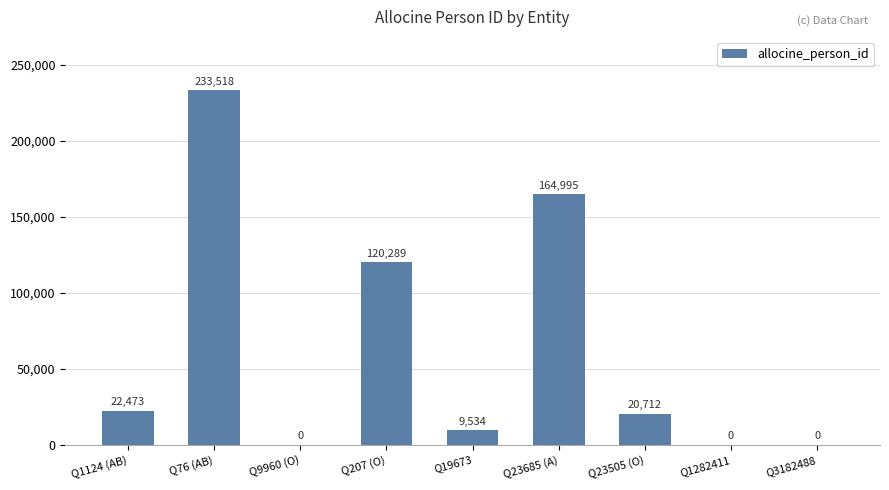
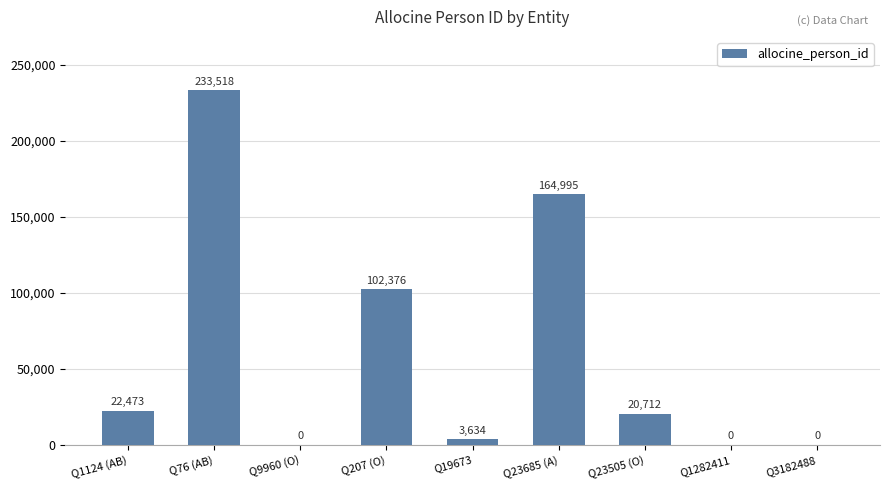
Q207 (O): 120,289 -> 102,376
Q19673: 9,534 -> 3,634
